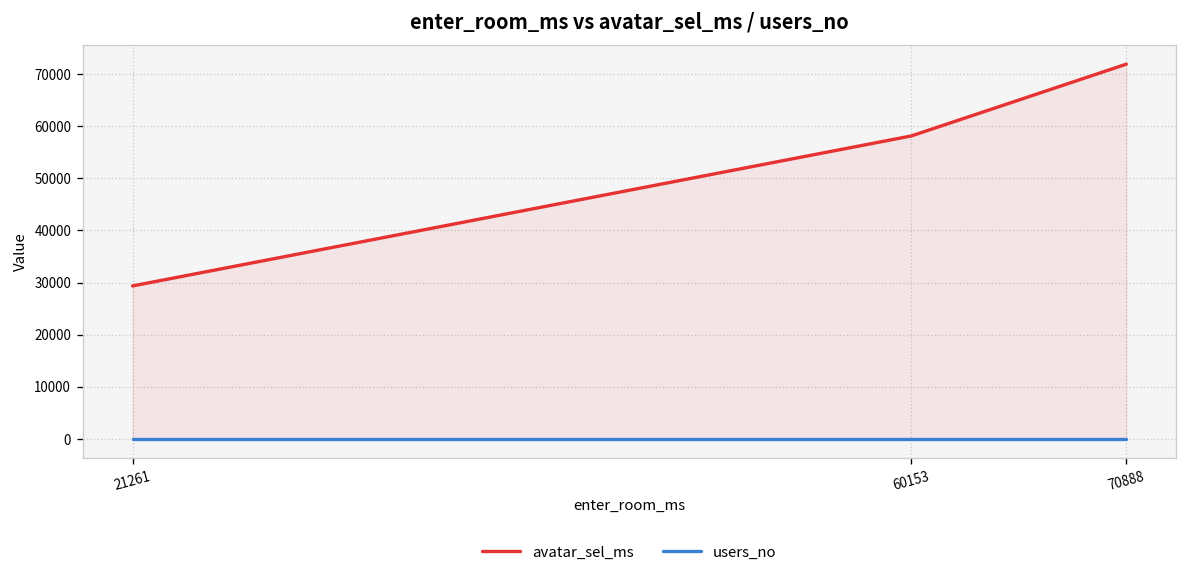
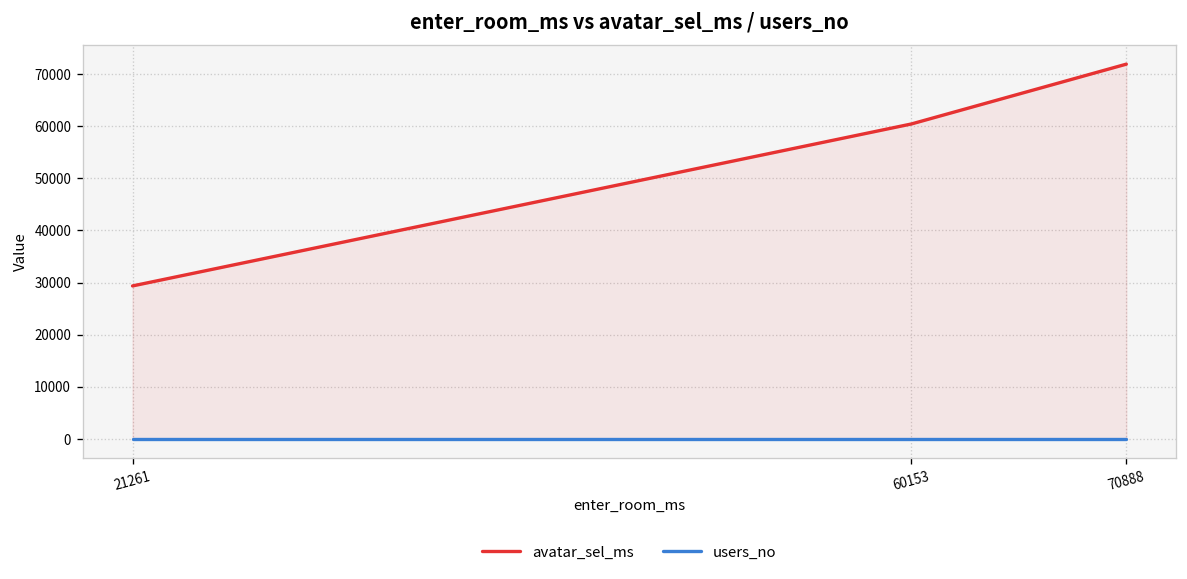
avatar_sel_ms, 60153: 58000 -> 60000
